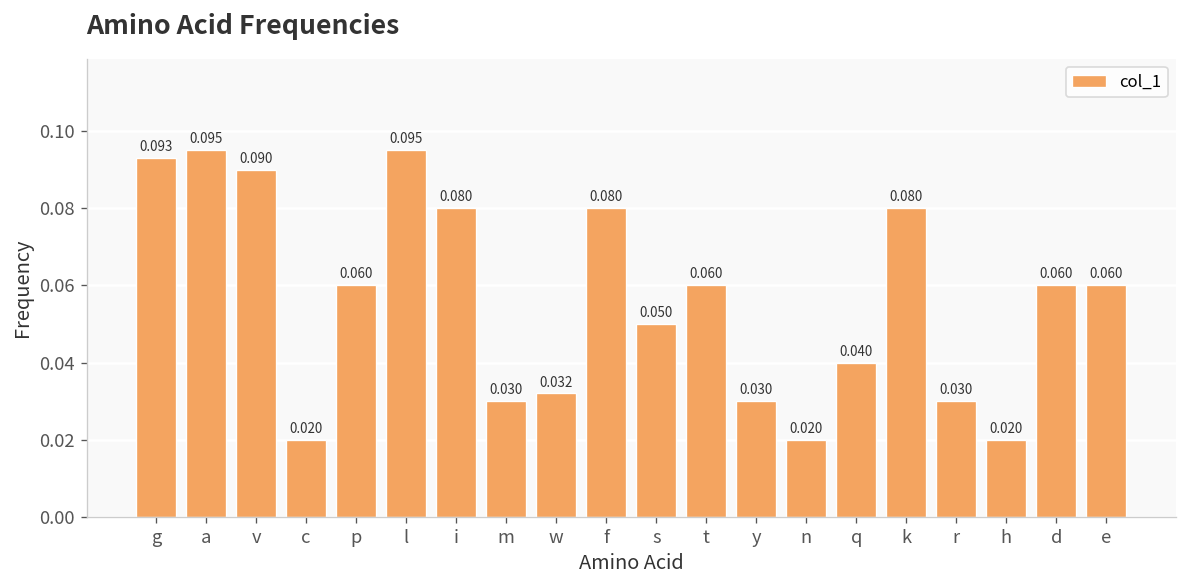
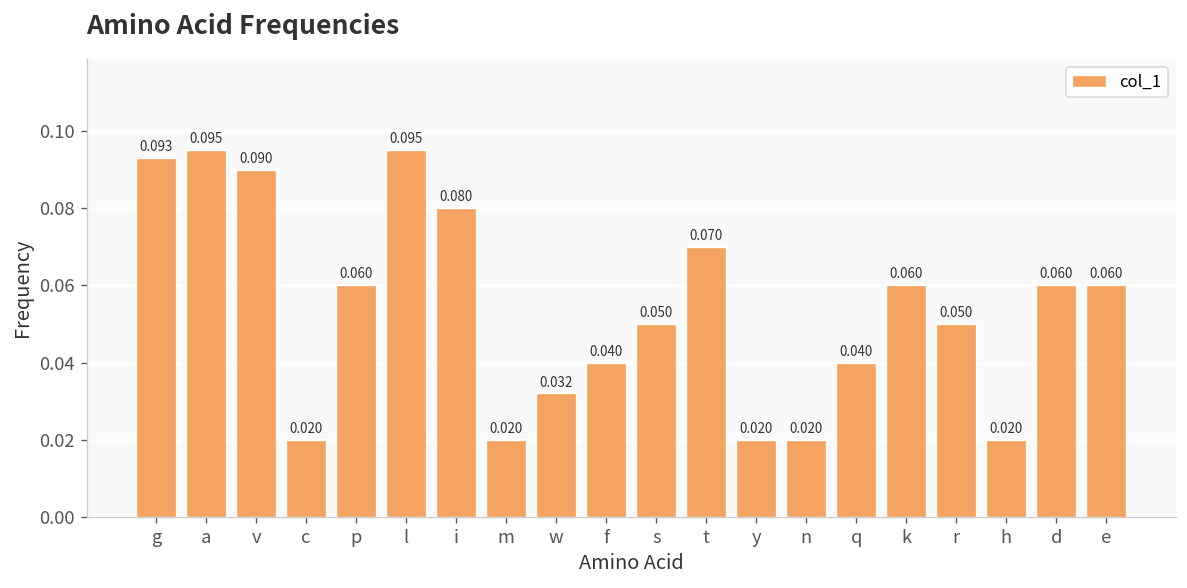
m: 0.030 -> 0.020
f: 0.080 -> 0.040
t: 0.060 -> 0.070
y: 0.030 -> 0.020
k: 0.080 -> 0.060
r: 0.030 -> 0.050
